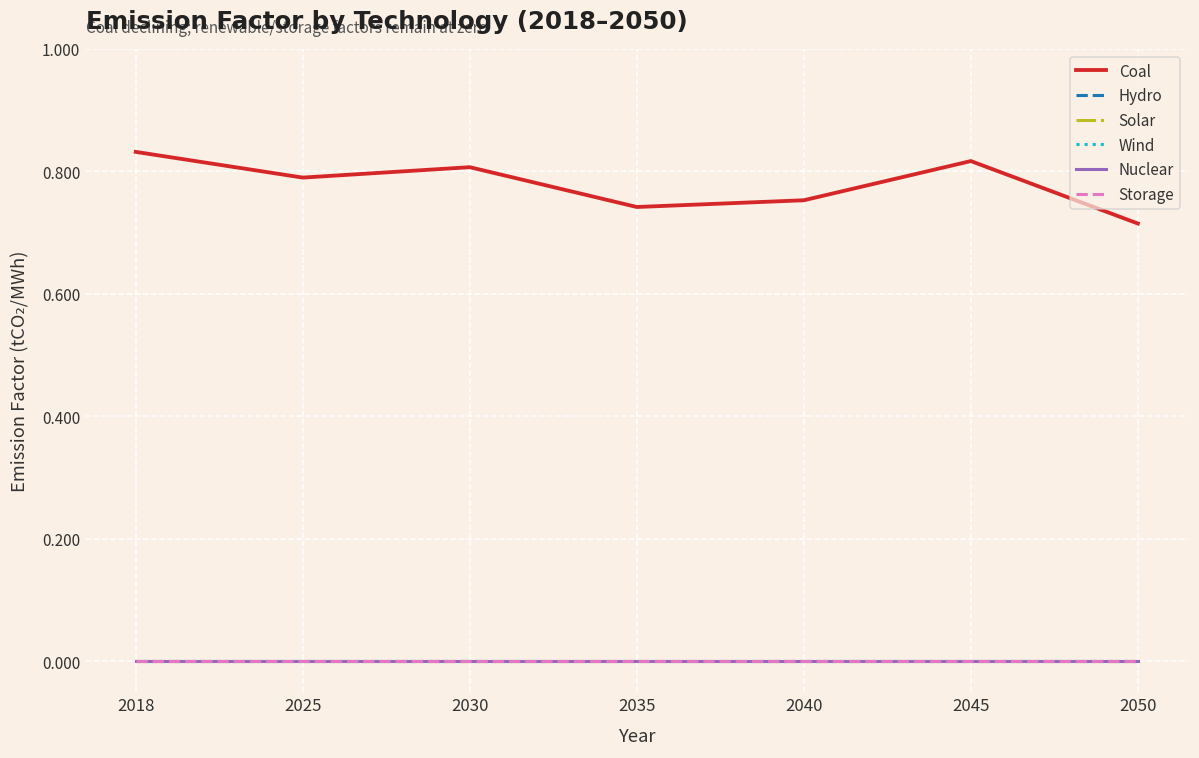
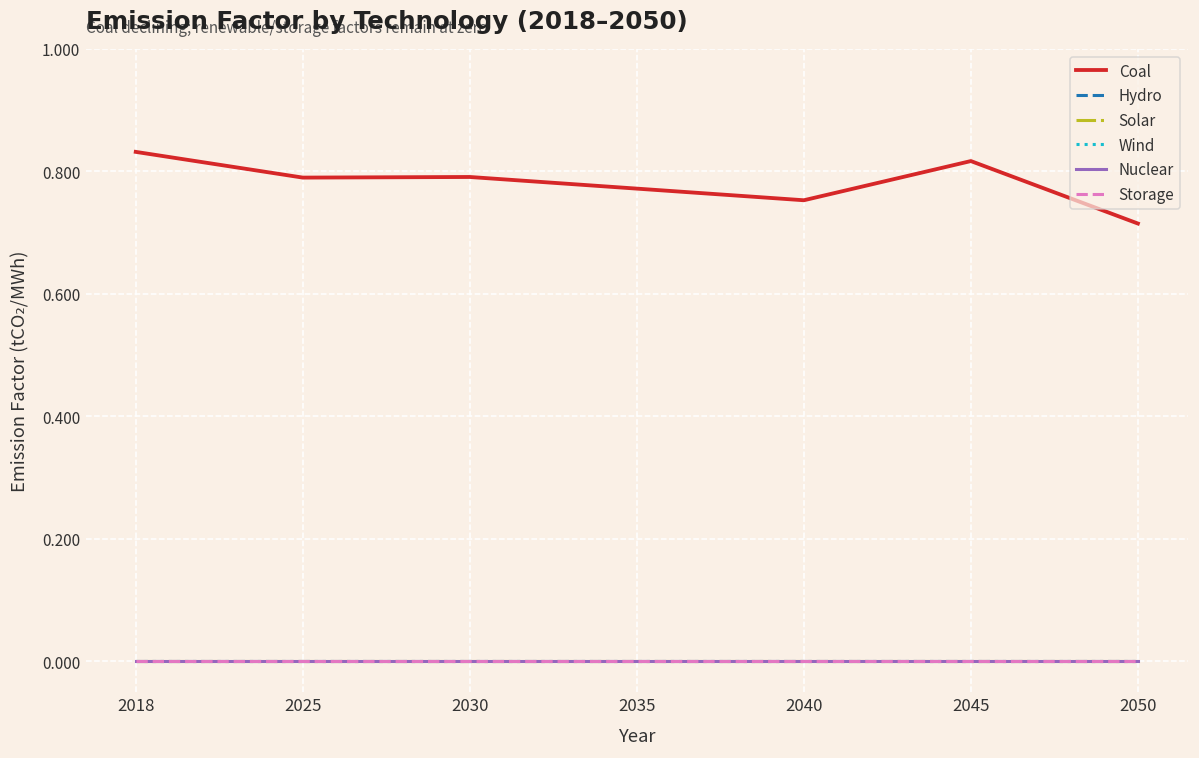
Coal, 2030: 0.81 -> 0.79
Coal, 2035: 0.74 -> 0.77
